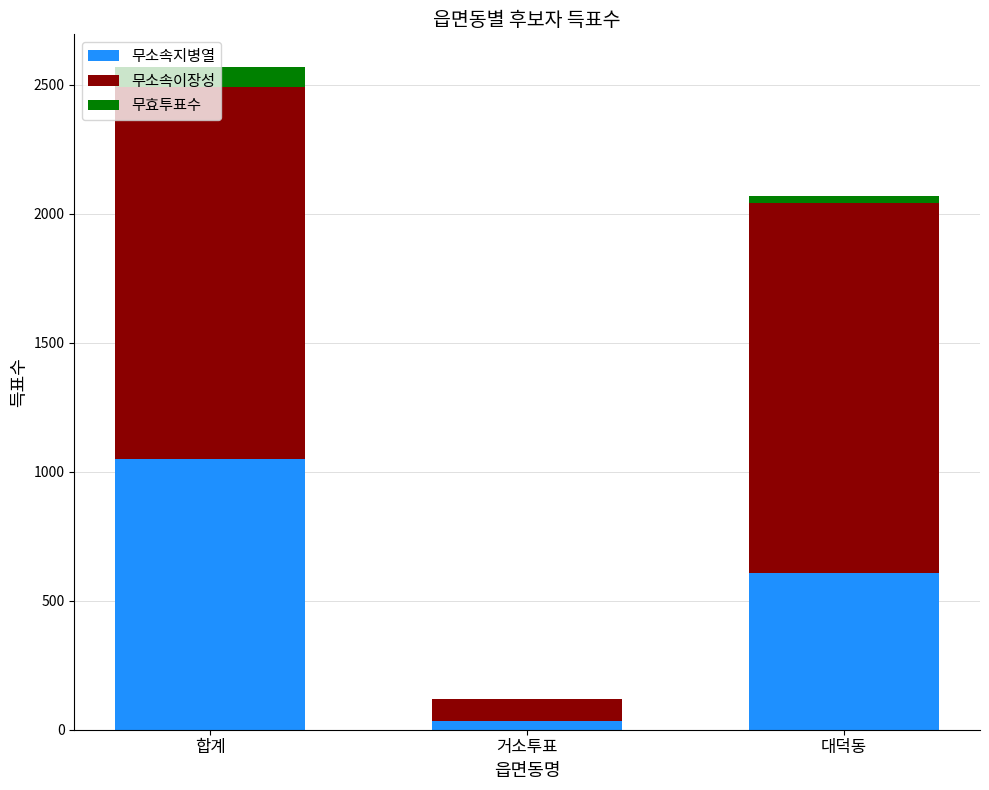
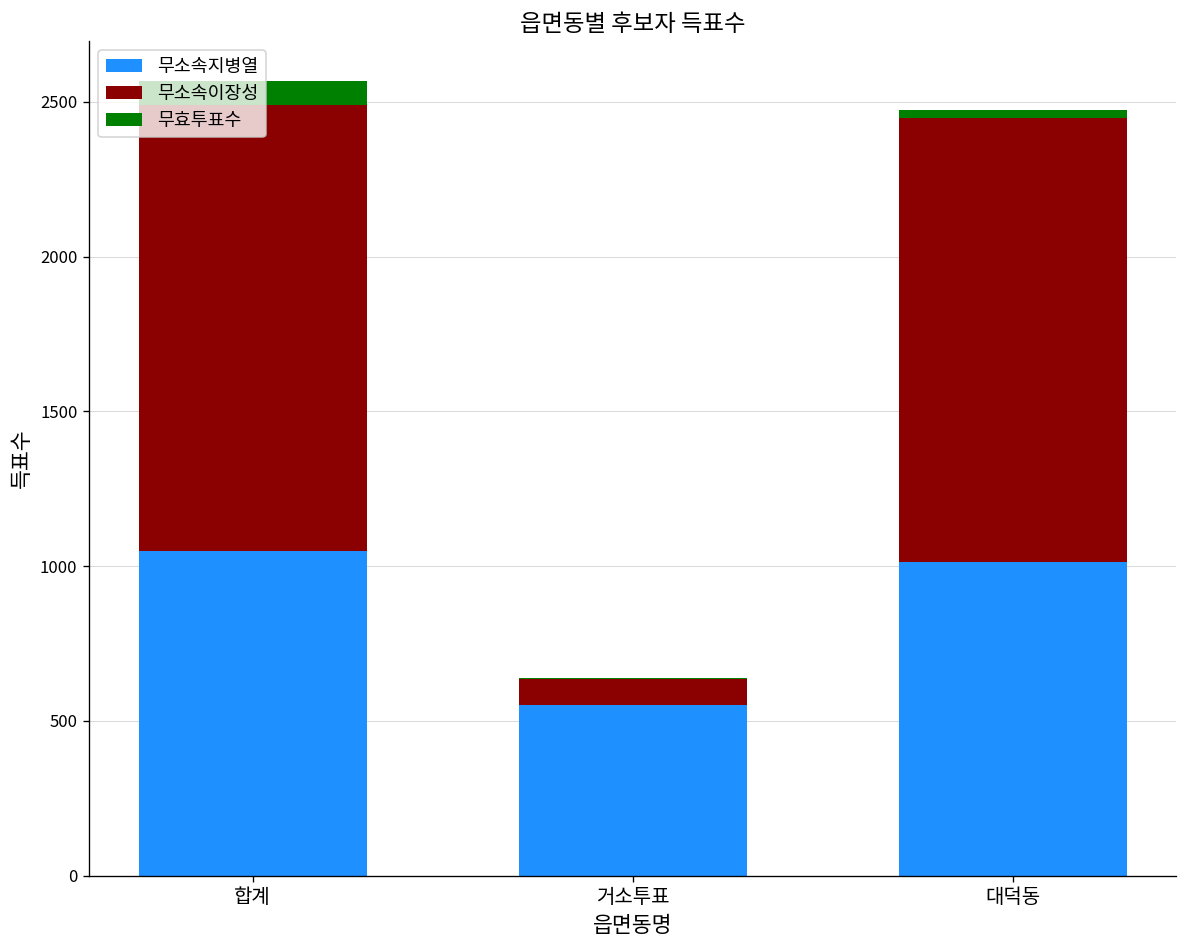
무소속지병열, 거소투표: 40 -> 550
무소속지병열, 대덕동: 610 -> 1010
